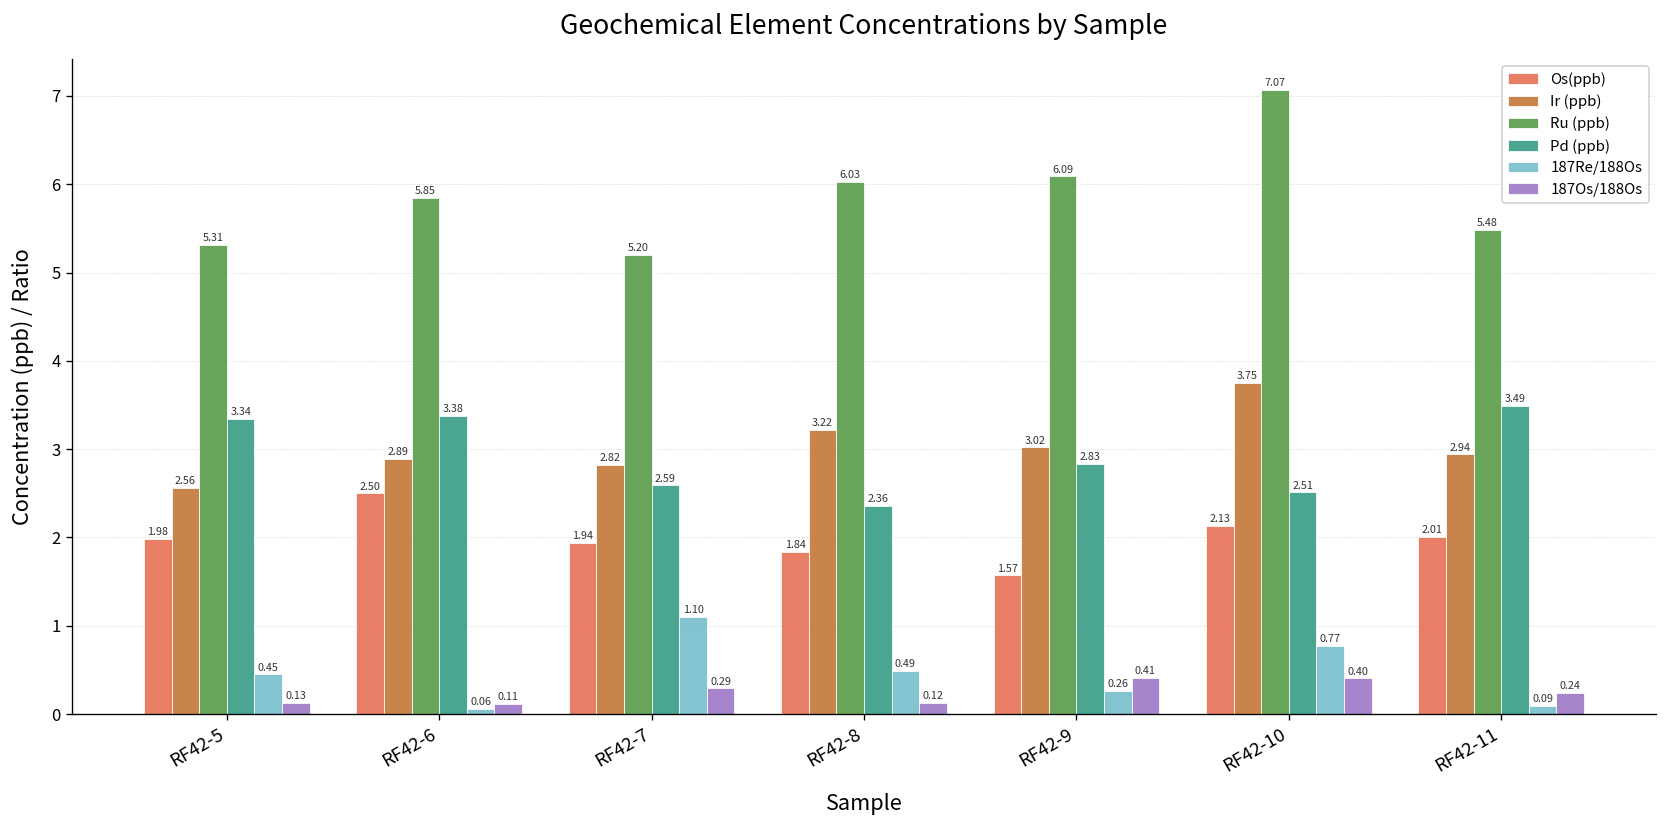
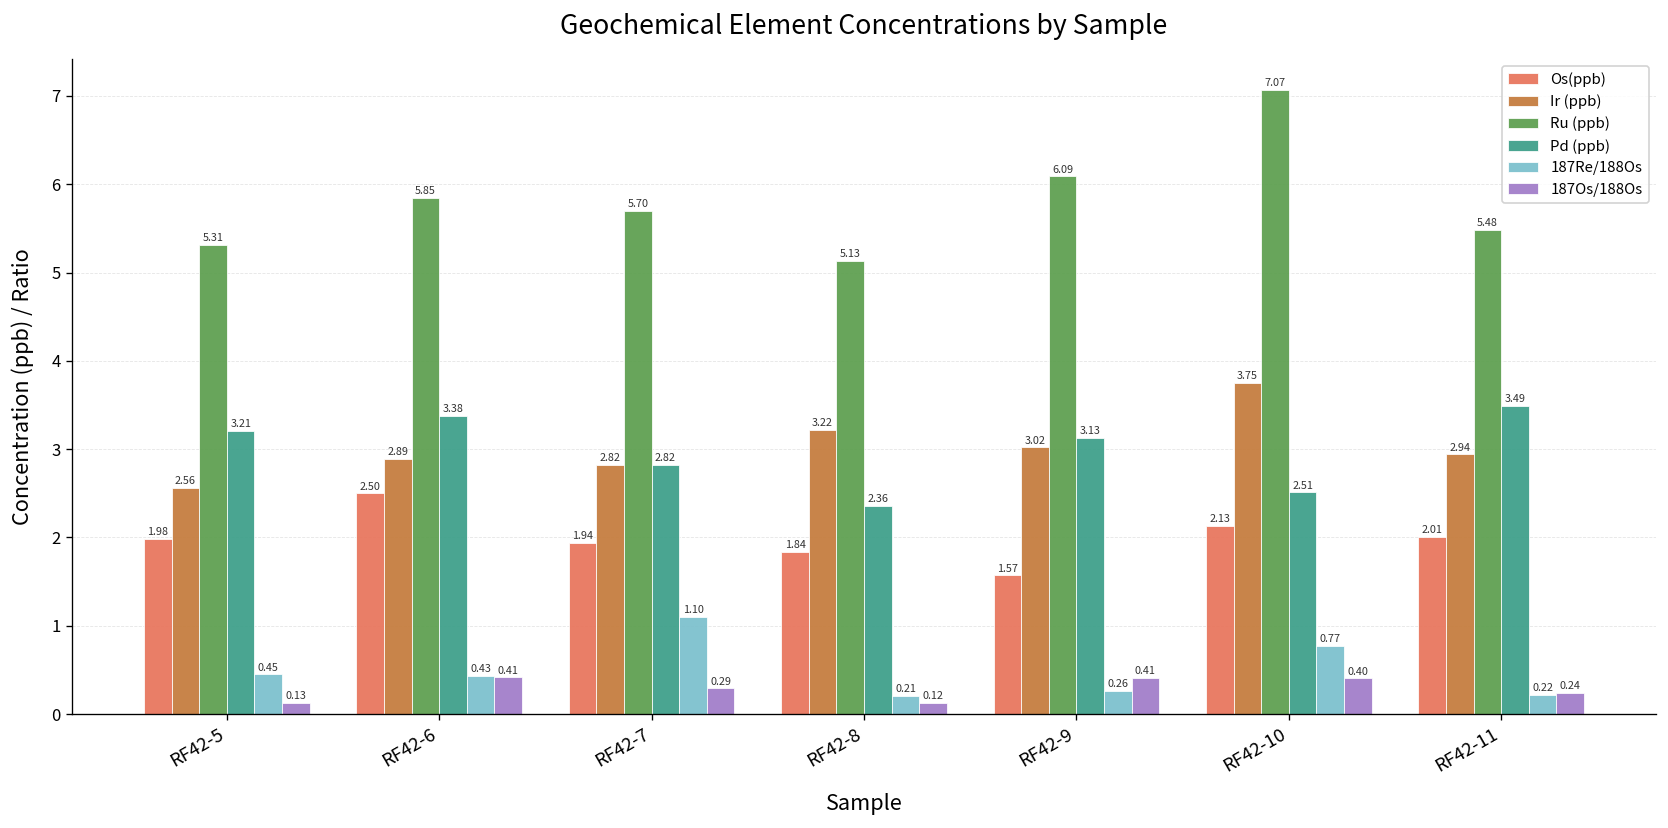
Pd (ppb), RF42-5: 3.34 -> 3.21
187Re/188Os, RF42-6: 0.06 -> 0.43
187Os/188Os, RF42-6: 0.11 -> 0.41
Ru (ppb), RF42-7: 5.20 -> 5.70
Pd (ppb), RF42-7: 2.59 -> 2.82
Ru (ppb), RF42-8: 6.03 -> 5.13
187Re/188Os, RF42-8: 0.49 -> 0.21
Pd (ppb), RF42-9: 2.83 -> 3.13
187Re/188Os, RF42-11: 0.09 -> 0.22
